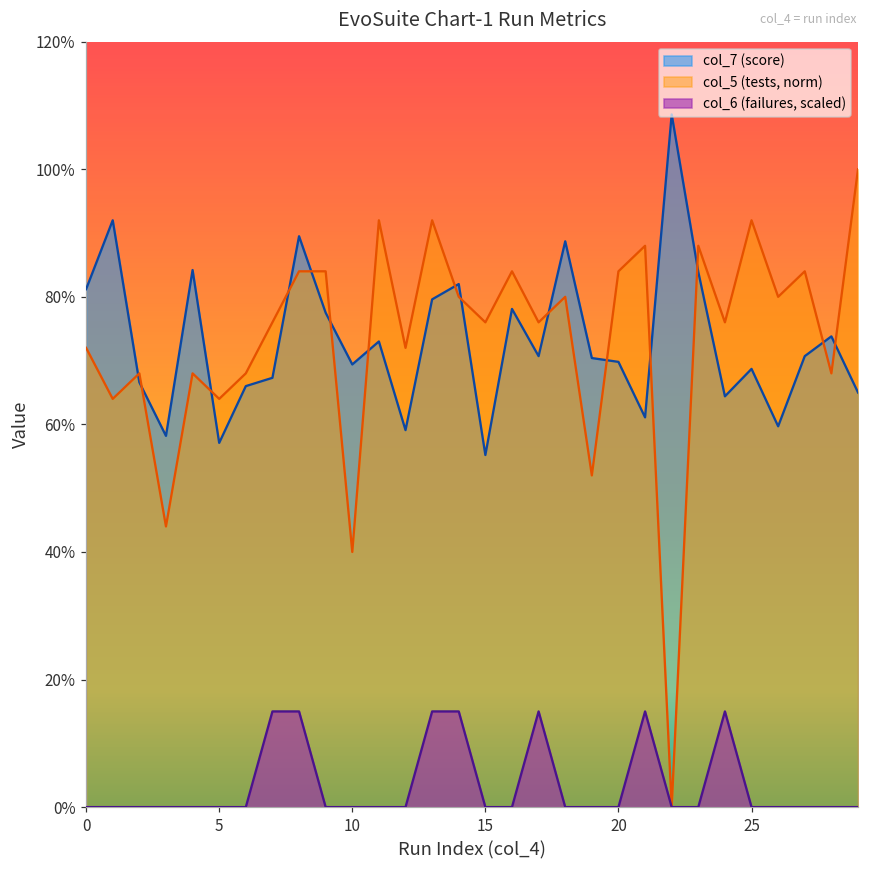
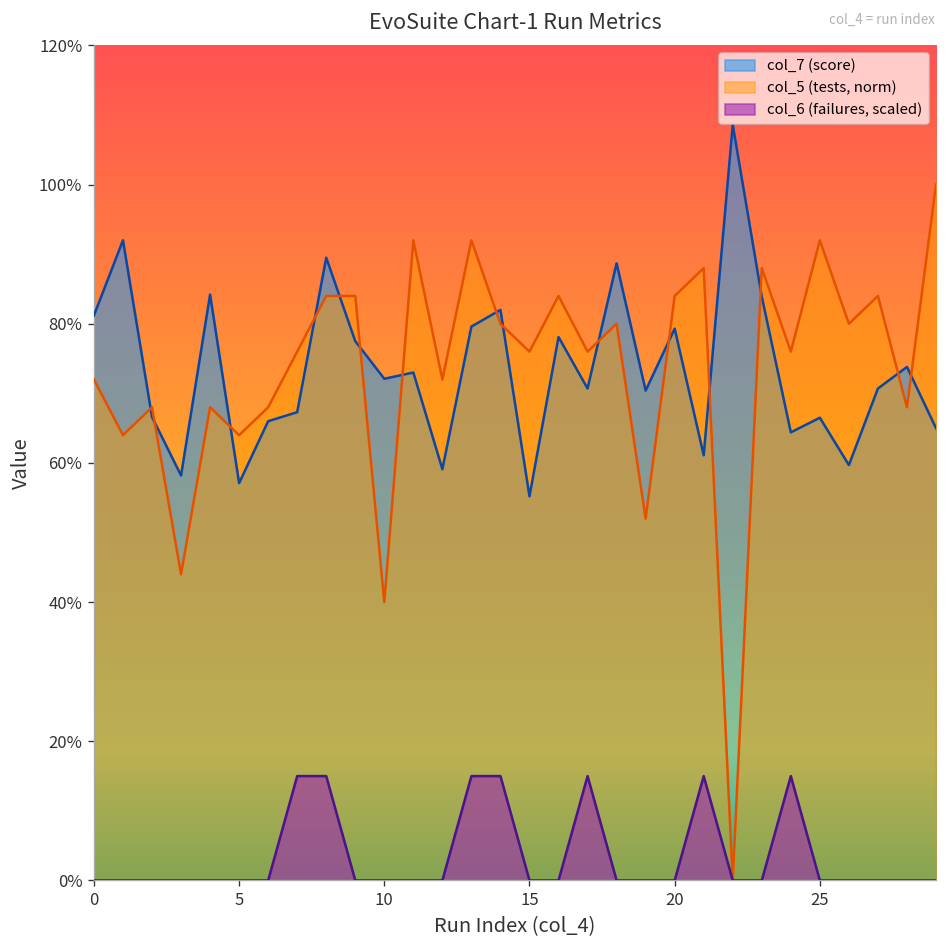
col_7 (score), 10: 69% -> 72%
col_7 (score), 20: 70% -> 79%
col_7 (score), 25: 69% -> 67%
